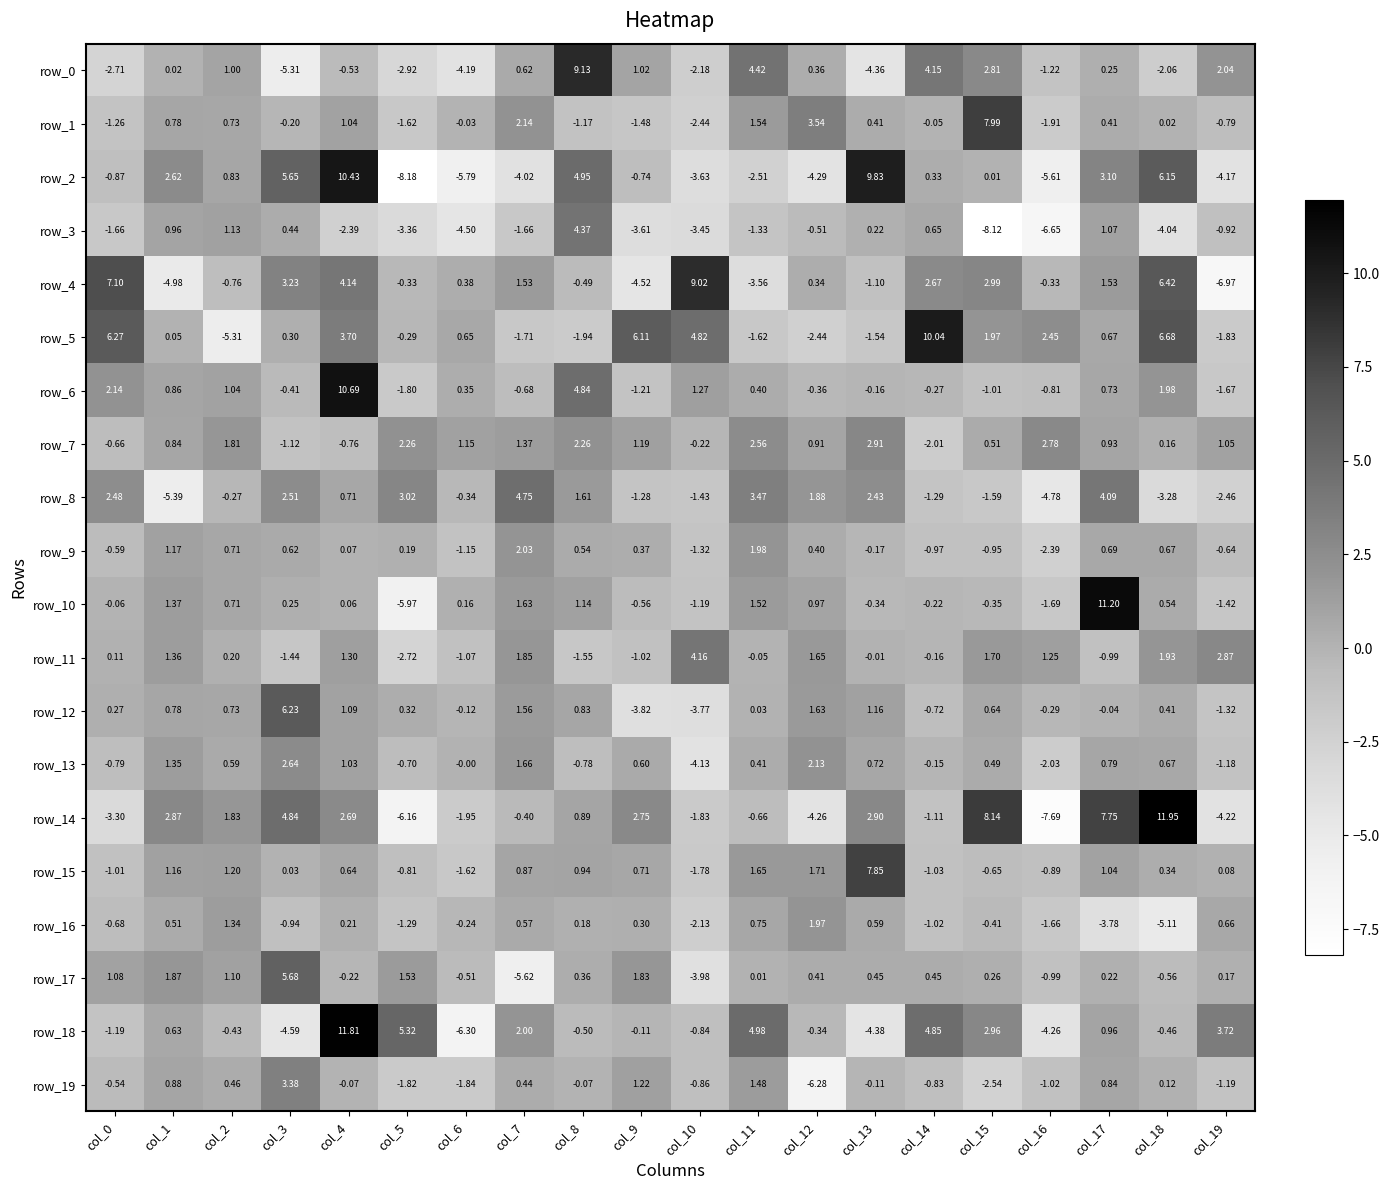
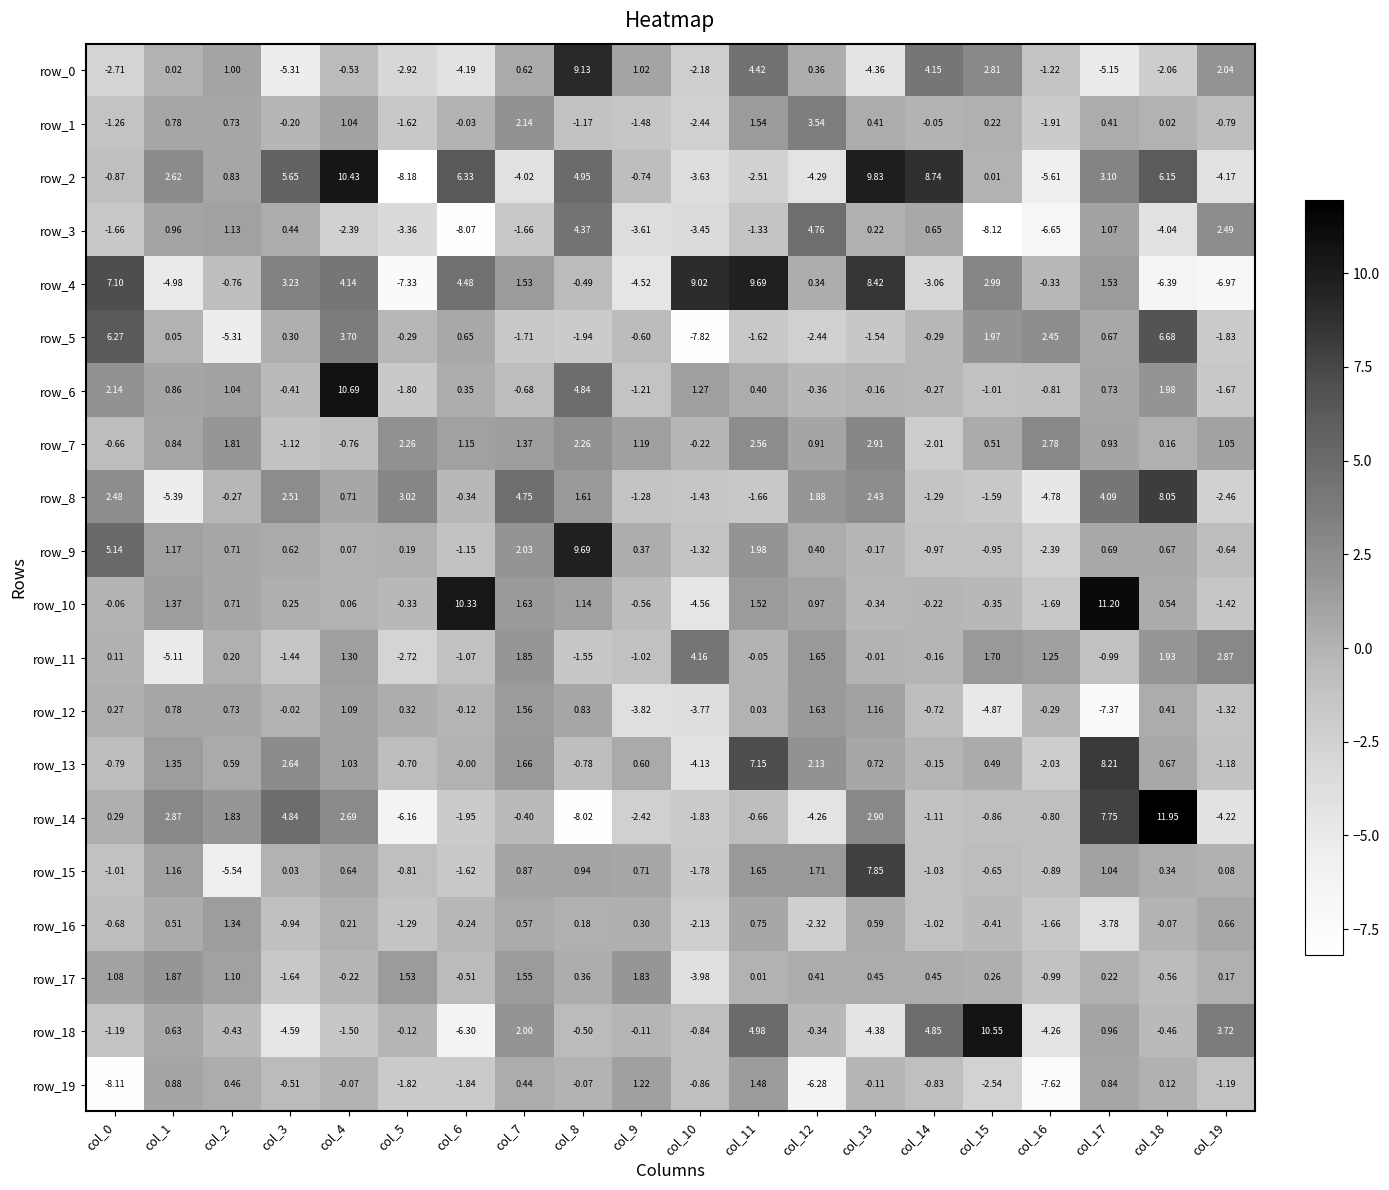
row_0, col_17: 0.25 -> -5.15
row_1, col_15: 7.99 -> 0.22
row_2, col_6: -5.79 -> 6.33
row_2, col_14: 0.33 -> 8.74
row_3, col_6: -4.50 -> -8.07
row_3, col_12: -0.51 -> 4.76
row_3, col_19: -0.92 -> 2.49
row_4, col_5: -0.33 -> -7.33
row_4, col_6: 0.38 -> 4.48
row_4, col_11: -3.56 -> 9.69
row_4, col_13: -1.10 -> 8.42
row_4, col_14: 2.67 -> -3.06
row_4, col_18: 6.42 -> -6.39
row_5, col_9: 6.11 -> -0.60
row_5, col_10: 4.82 -> -7.82
row_5, col_14: 10.04 -> -0.29
row_8, col_11: 3.47 -> -1.66
row_8, col_18: -3.28 -> 8.05
row_9, col_0: -0.59 -> 5.14
row_9, col_8: 0.54 -> 9.69
row_10, col_5: -5.97 -> -0.33
row_10, col_6: 0.16 -> 10.33
row_10, col_10: -1.19 -> -4.56
row_11, col_1: 1.36 -> -5.11
row_12, col_3: 6.23 -> -0.02
row_12, col_15: 0.64 -> -4.87
row_12, col_17: -0.04 -> -7.37
row_13, col_11: 0.41 -> 7.15
row_13, col_17: 0.79 -> 8.21
row_14, col_0: -3.30 -> 0.29
row_14, col_8: 0.89 -> -8.02
row_14, col_9: 2.75 -> -2.42
row_14, col_15: 8.14 -> -0.86
row_14, col_16: -7.69 -> -0.80
row_15, col_2: 1.20 -> -5.54
row_16, col_12: 1.97 -> -2.32
row_16, col_18: -5.11 -> -0.07
row_17, col_3: 5.68 -> -1.64
row_17, col_7: -5.62 -> 1.55
row_18, col_4: 11.81 -> -1.50
row_18, col_5: 5.32 -> -0.12
row_18, col_15: 2.96 -> 10.55
row_19, col_0: -0.54 -> -8.11
row_19, col_3: 3.38 -> -0.51
row_19, col_16: -1.02 -> -7.62
